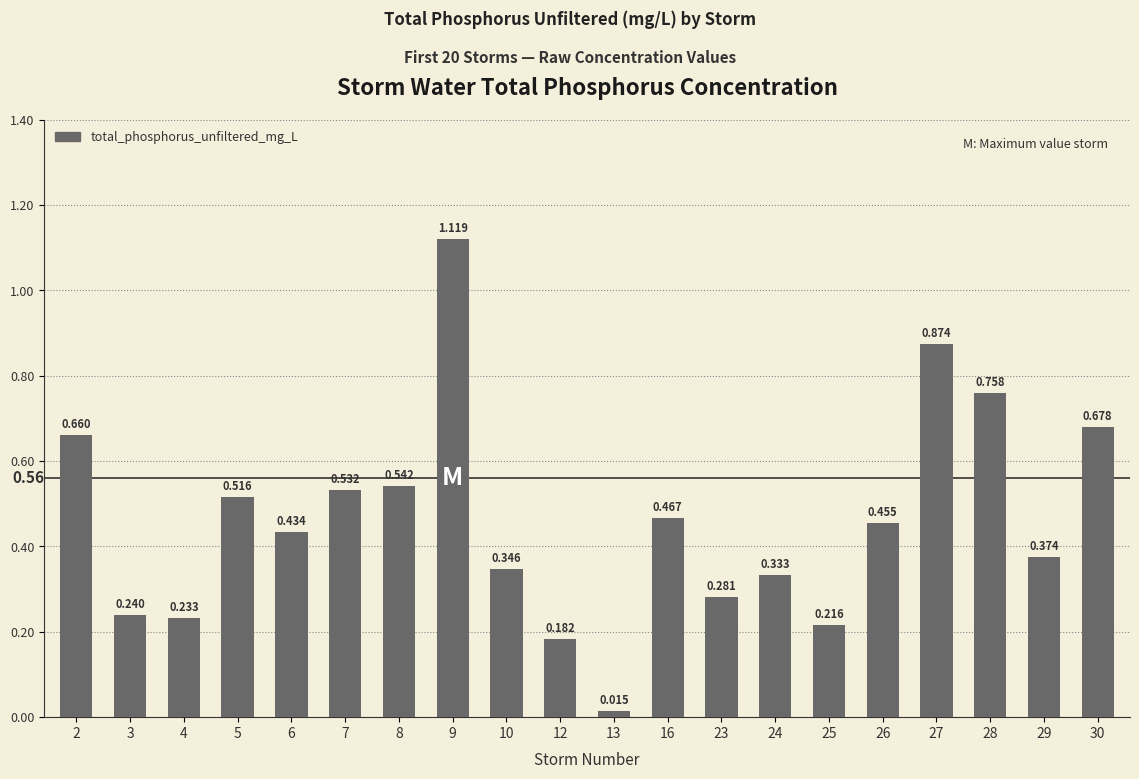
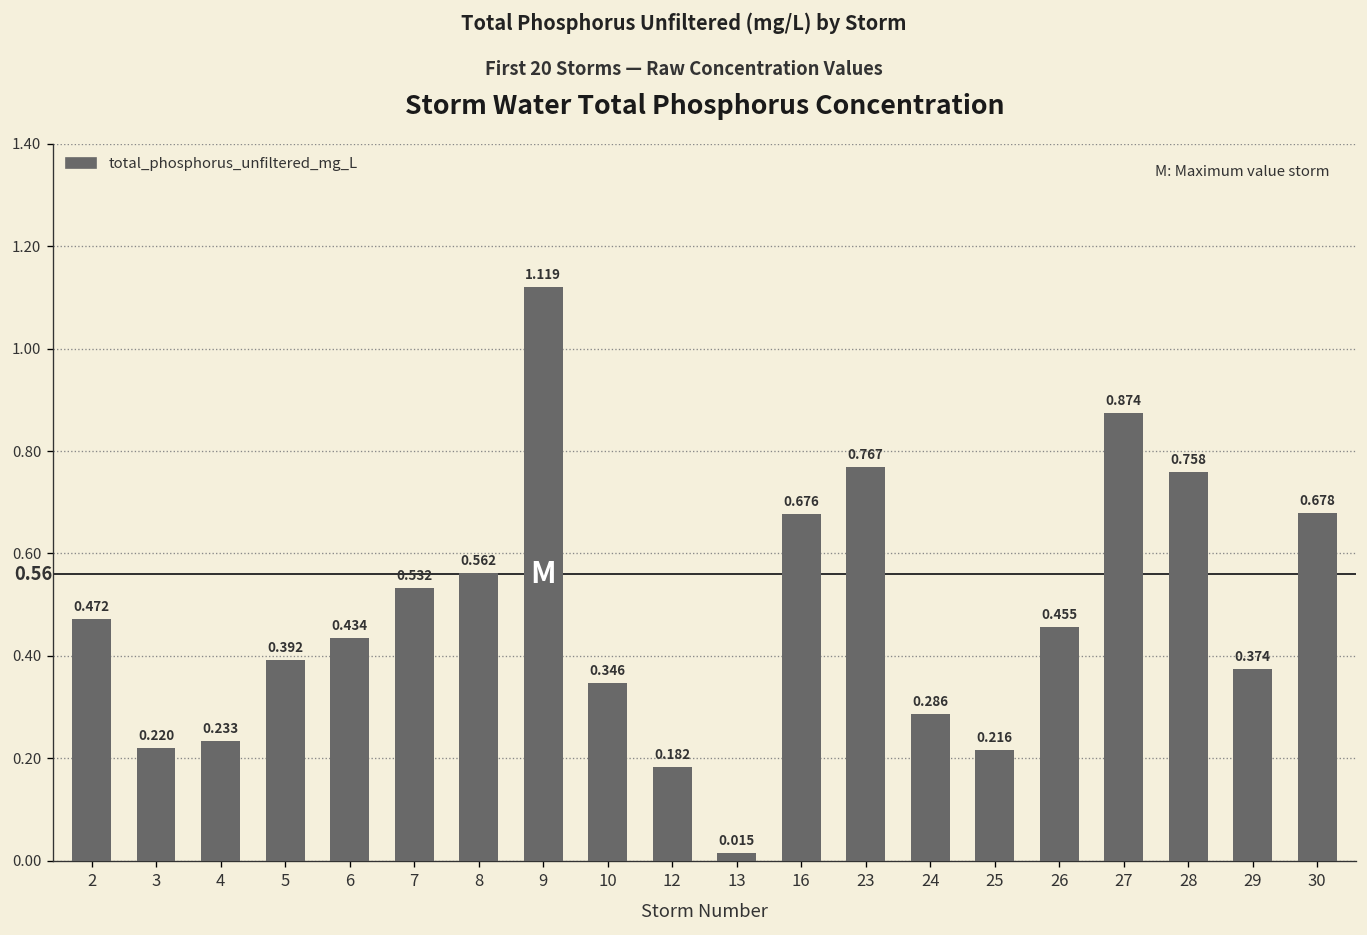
2: 0.660 -> 0.472
3: 0.240 -> 0.220
5: 0.516 -> 0.392
8: 0.542 -> 0.562
16: 0.467 -> 0.676
23: 0.281 -> 0.767
24: 0.333 -> 0.286
